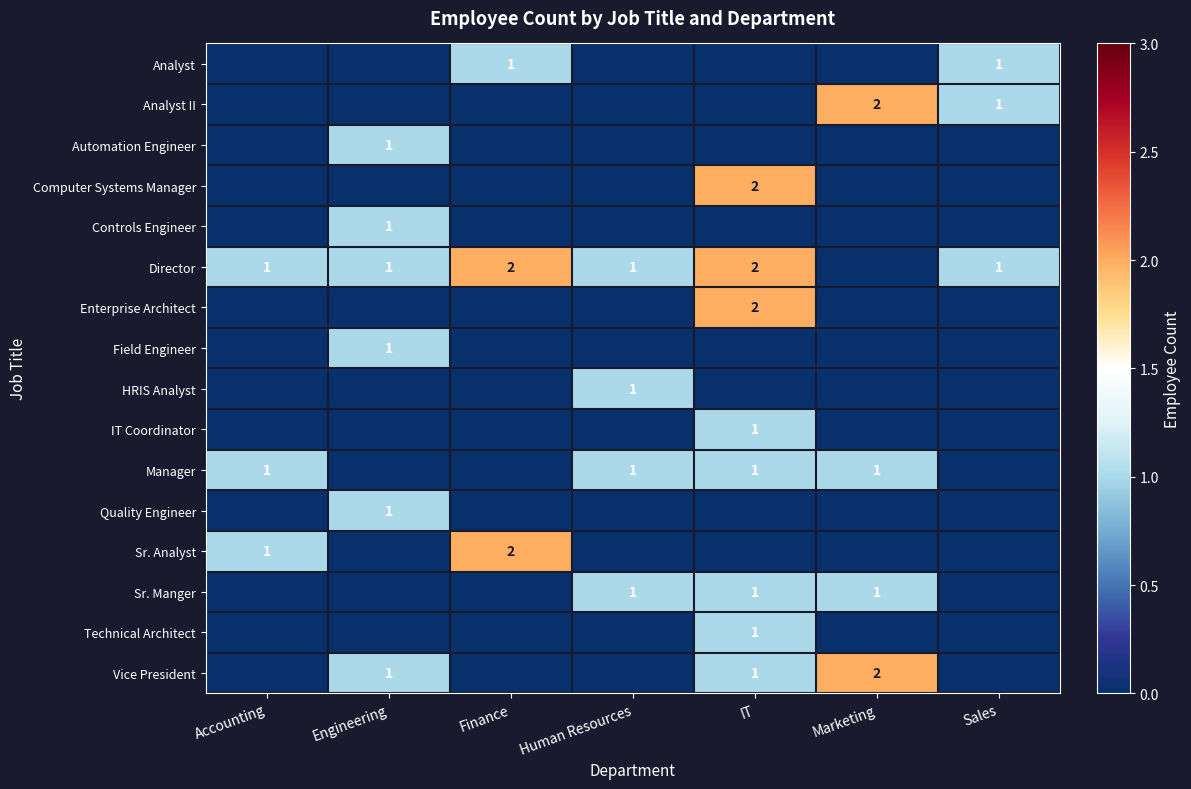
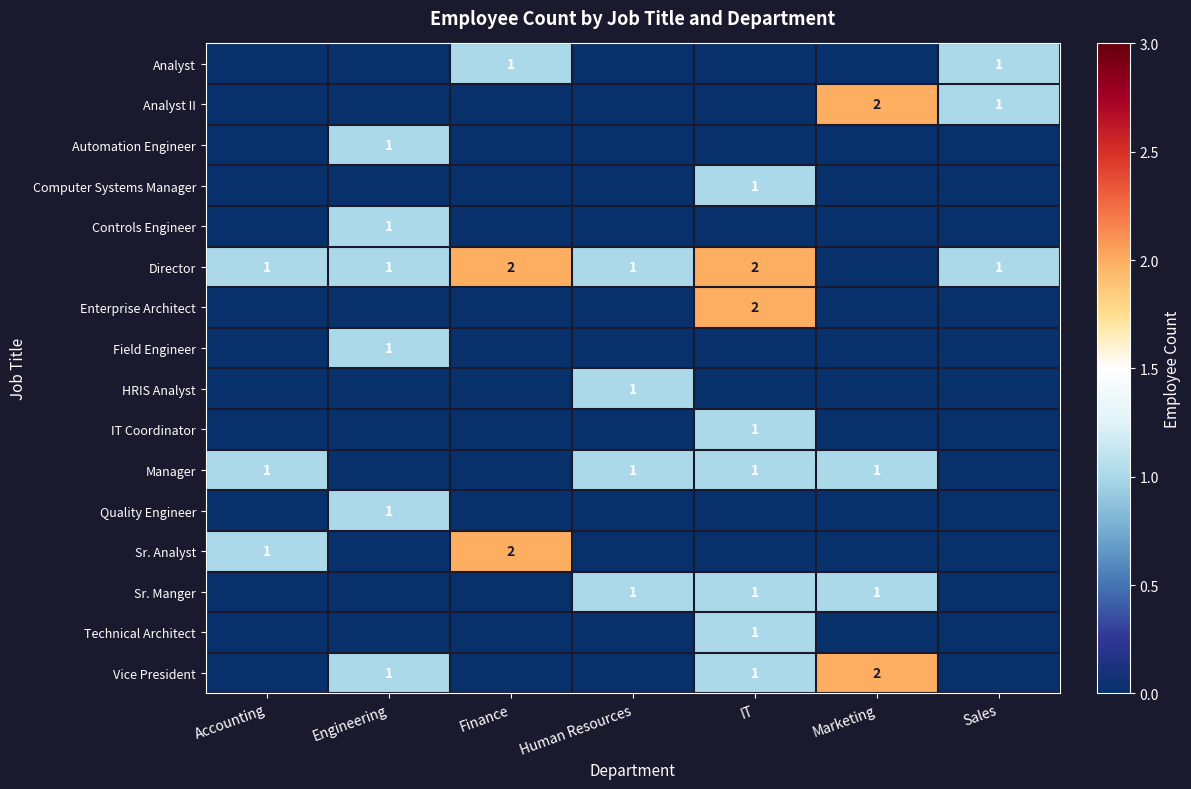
Computer Systems Manager, IT: 2 -> 1
